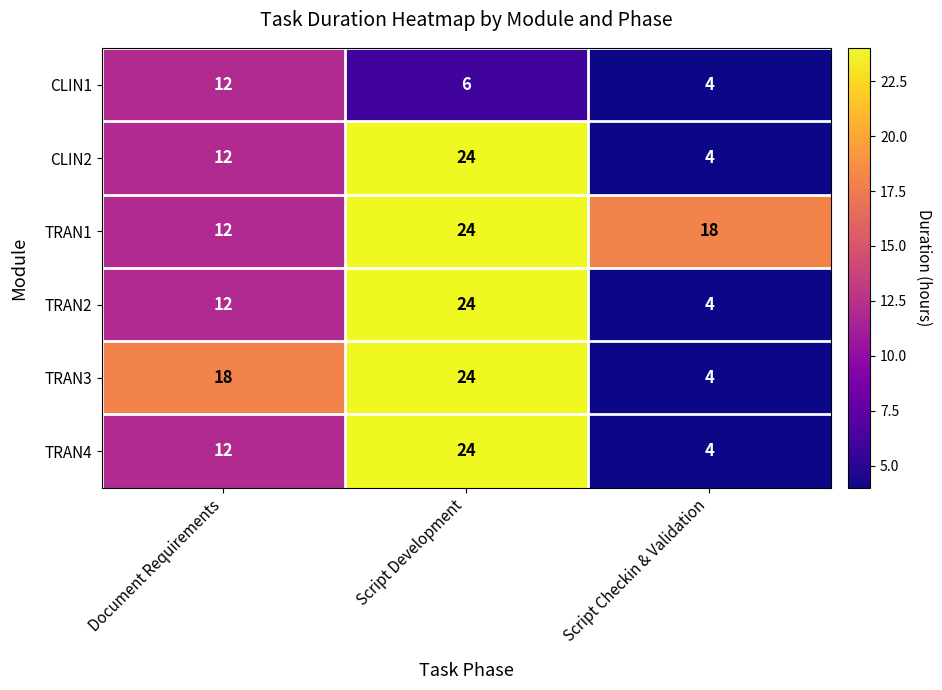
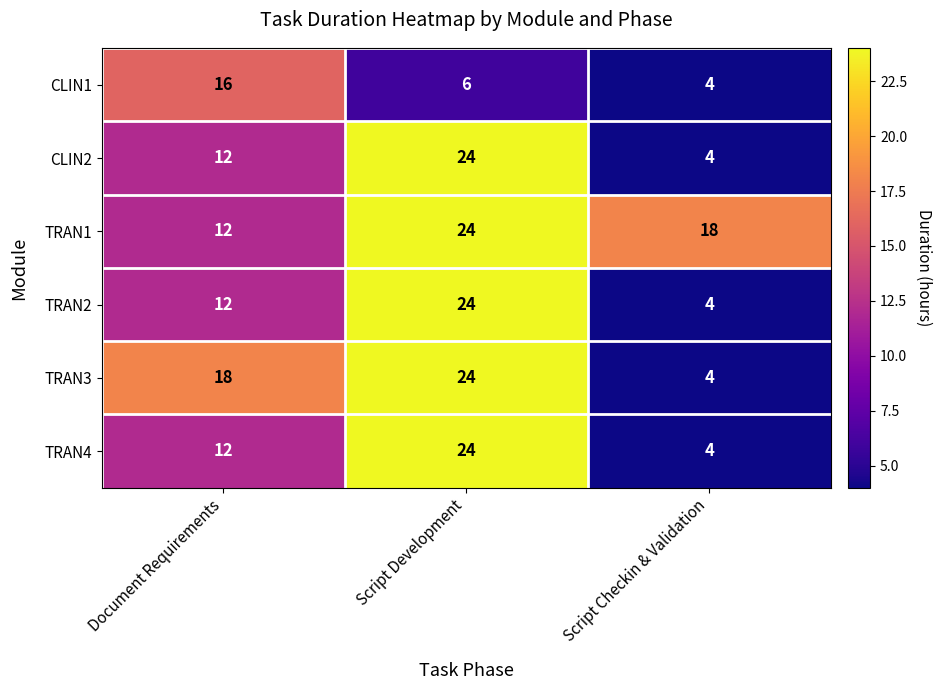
CLIN1, Document Requirements: 12 -> 16
